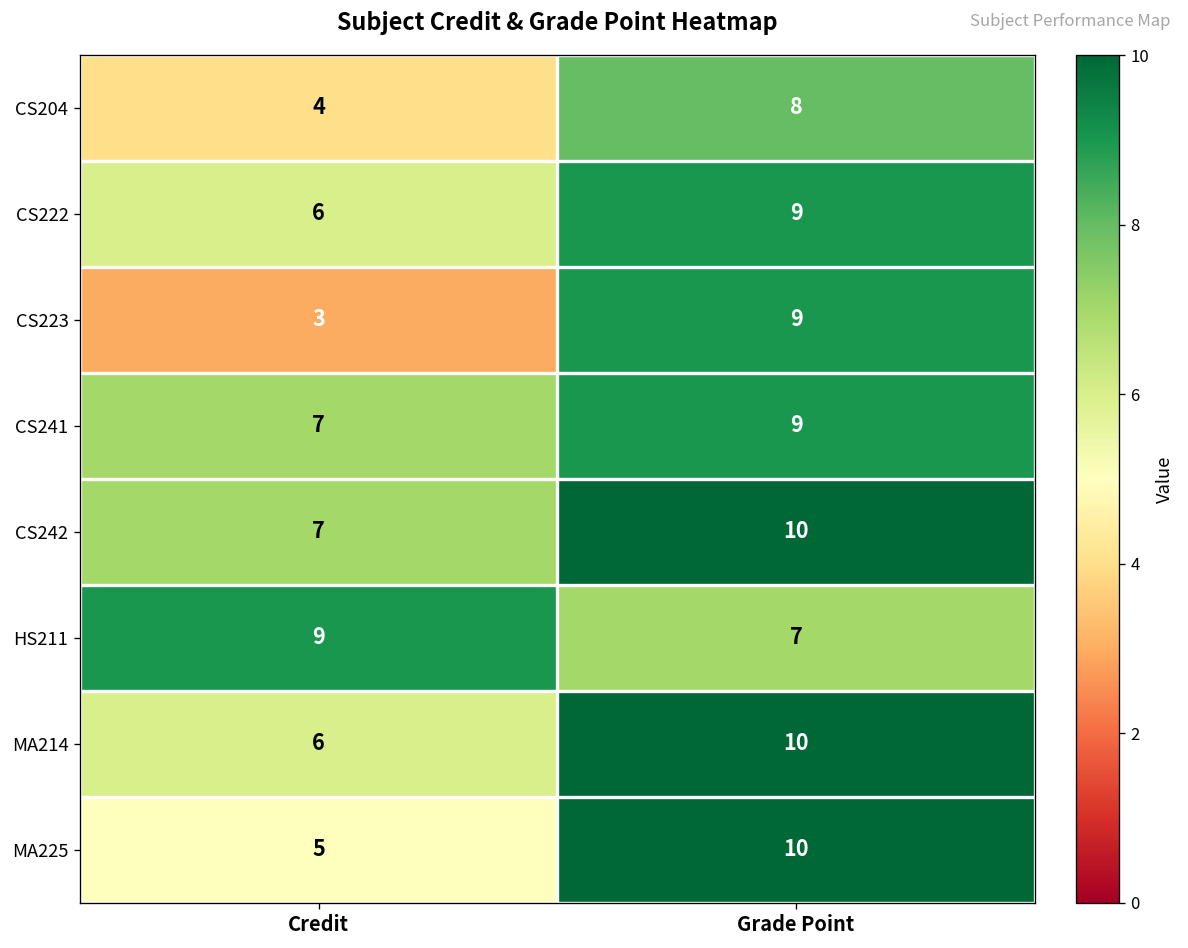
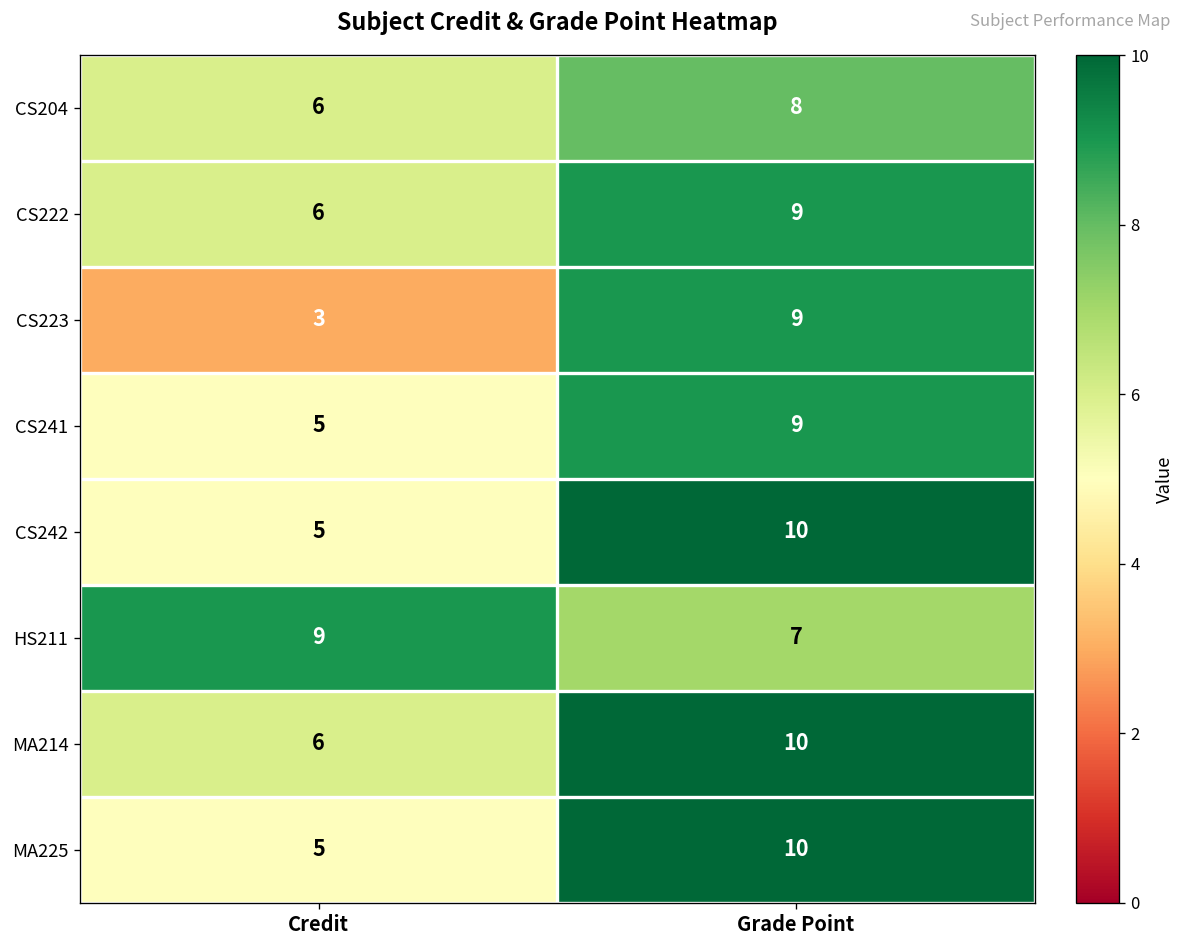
CS204, Credit: 4 -> 6
CS241, Credit: 7 -> 5
CS242, Credit: 7 -> 5
